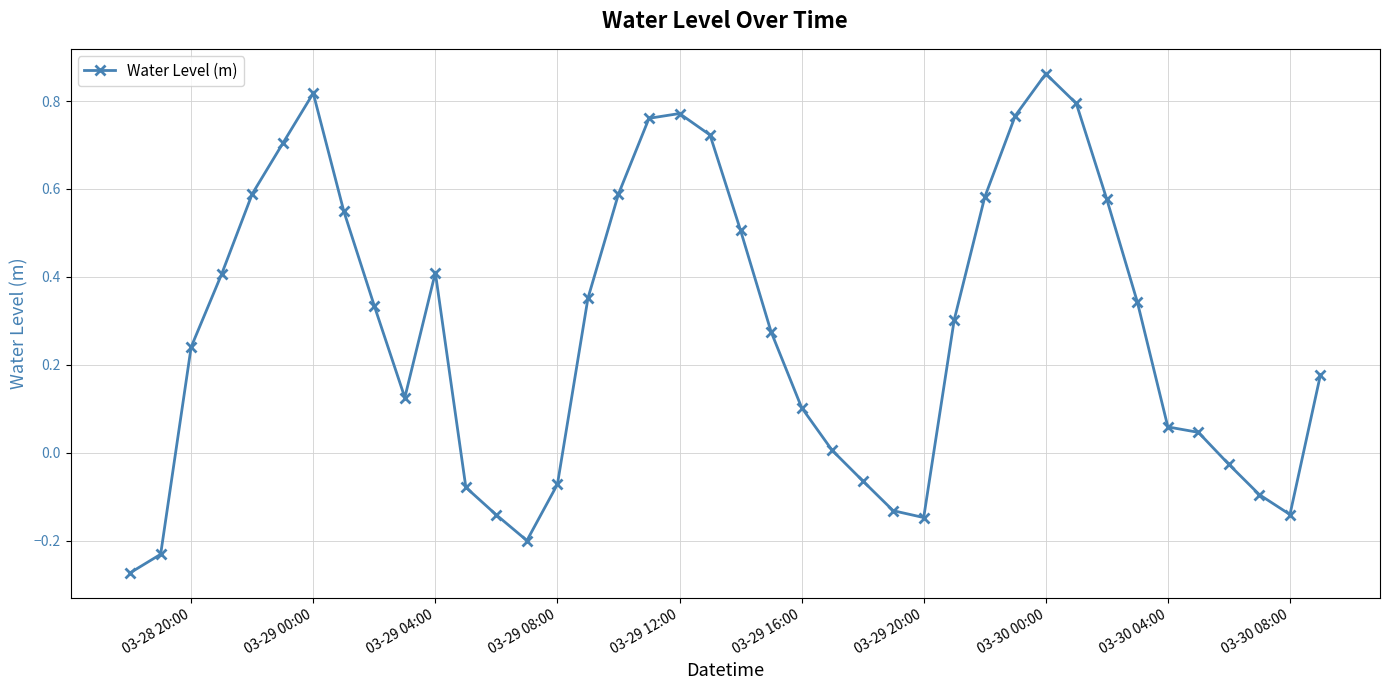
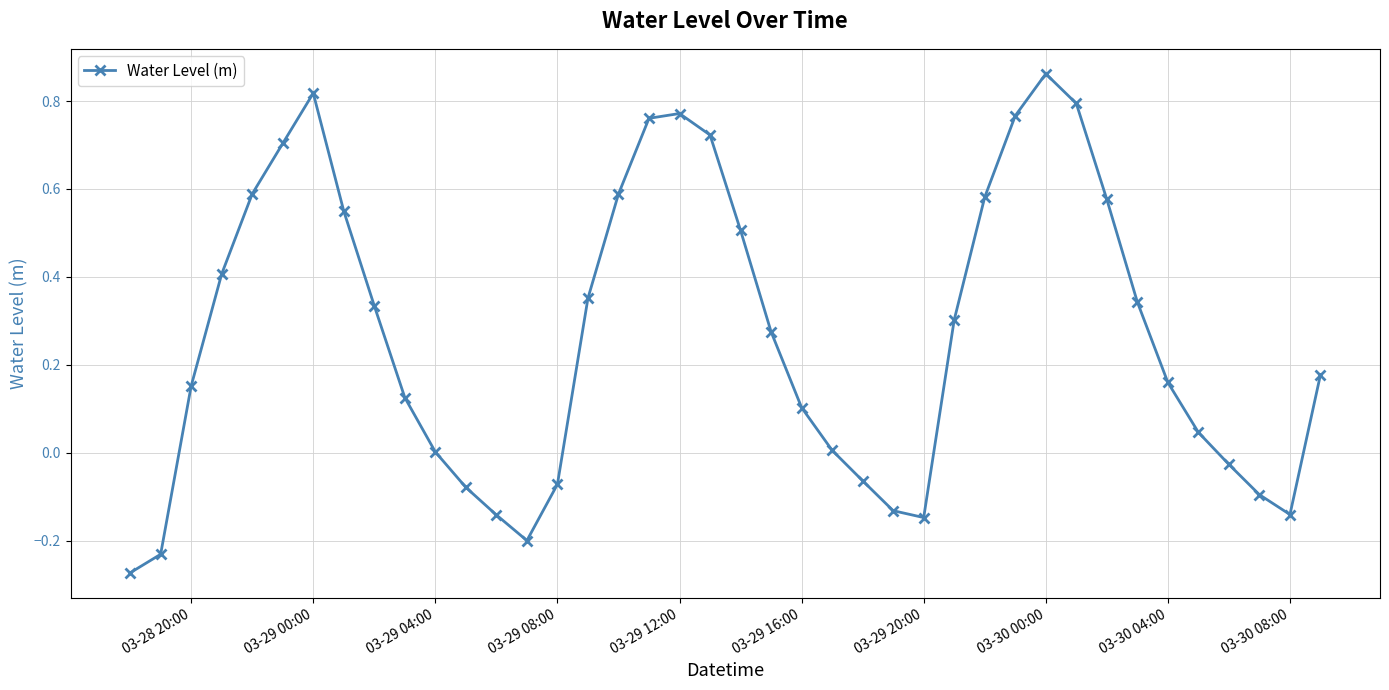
03-28 20:00: 0.24 -> 0.15
03-29 04:00: 0.41 -> 0.00
03-30 04:00: 0.06 -> 0.16
